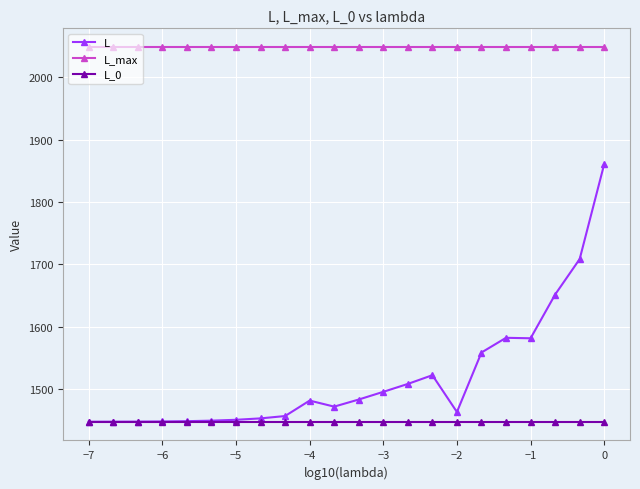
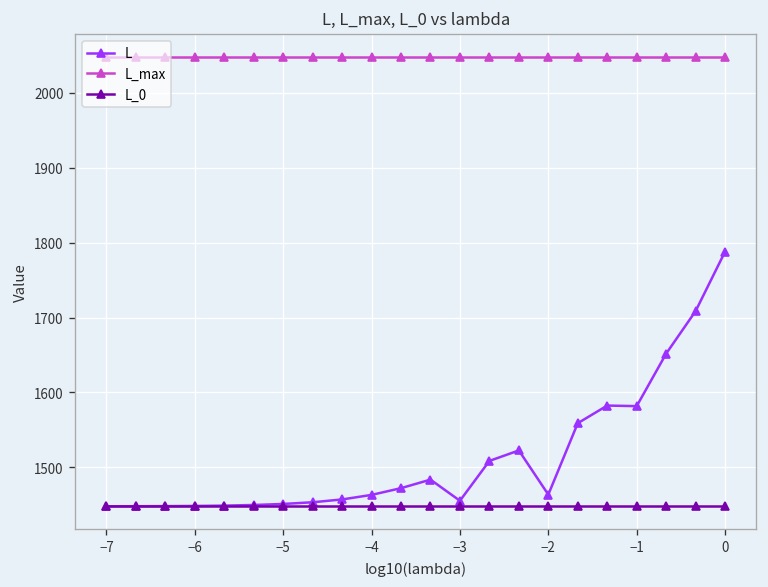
L, −4: 1480 -> 1460
L, −3: 1500 -> 1460
L, 0: 1860 -> 1790
